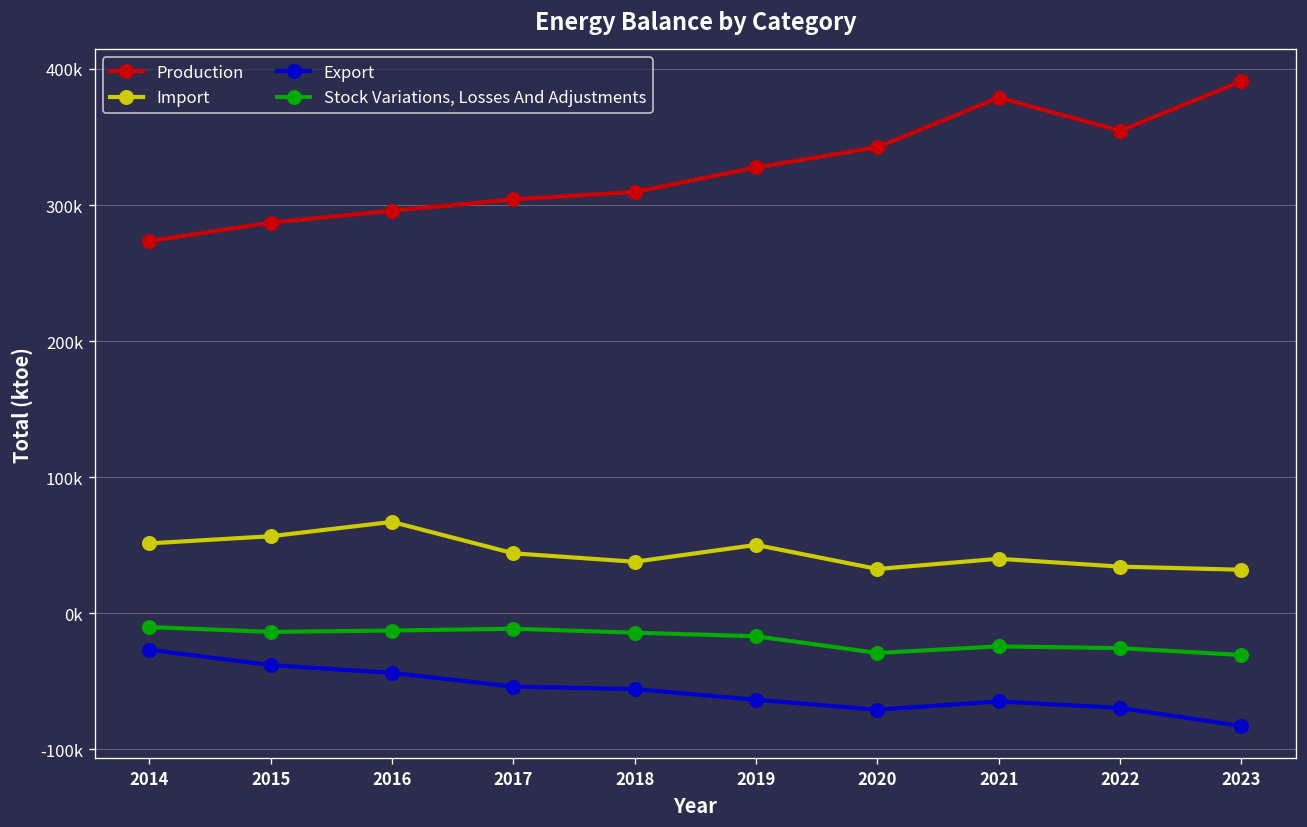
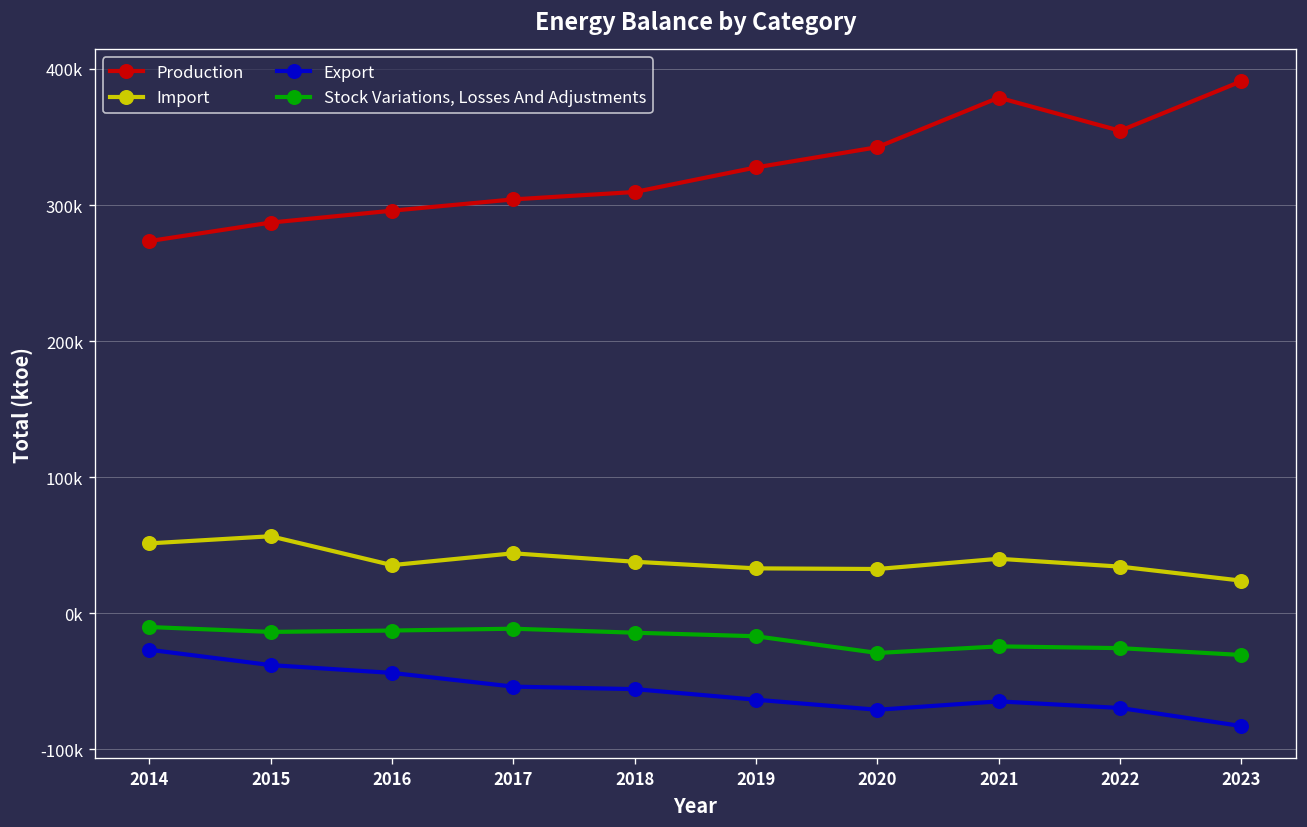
Import, 2016: 67000 -> 35000
Import, 2019: 50000 -> 33000
Import, 2023: 32000 -> 24000
